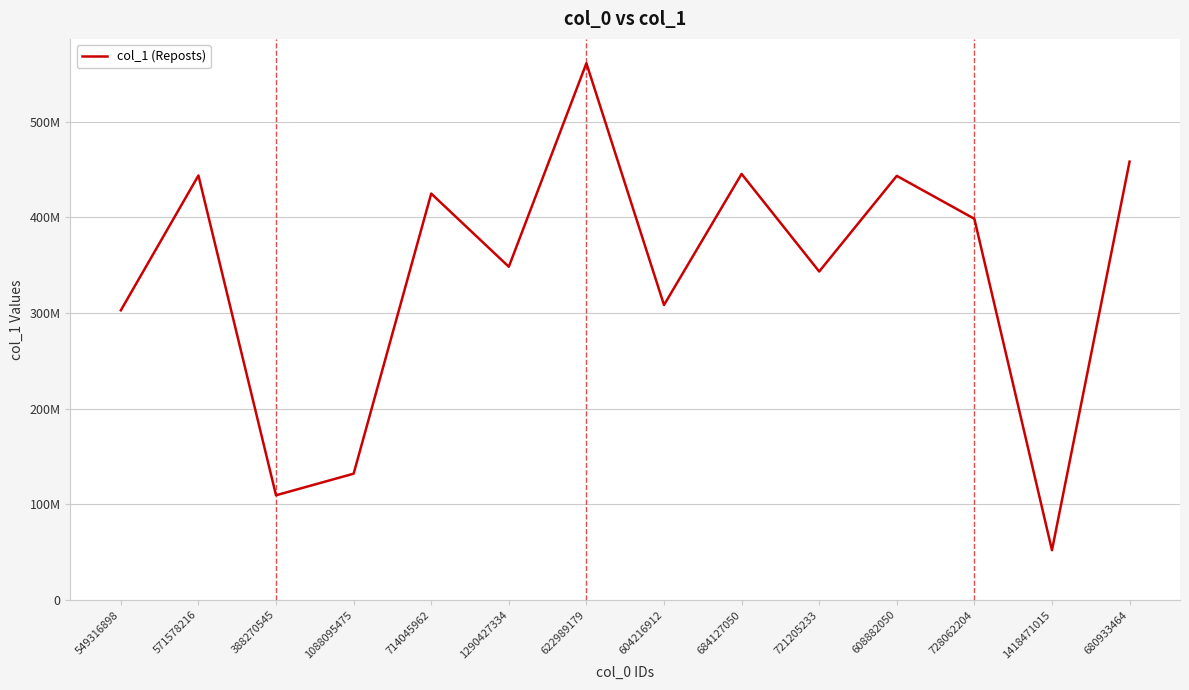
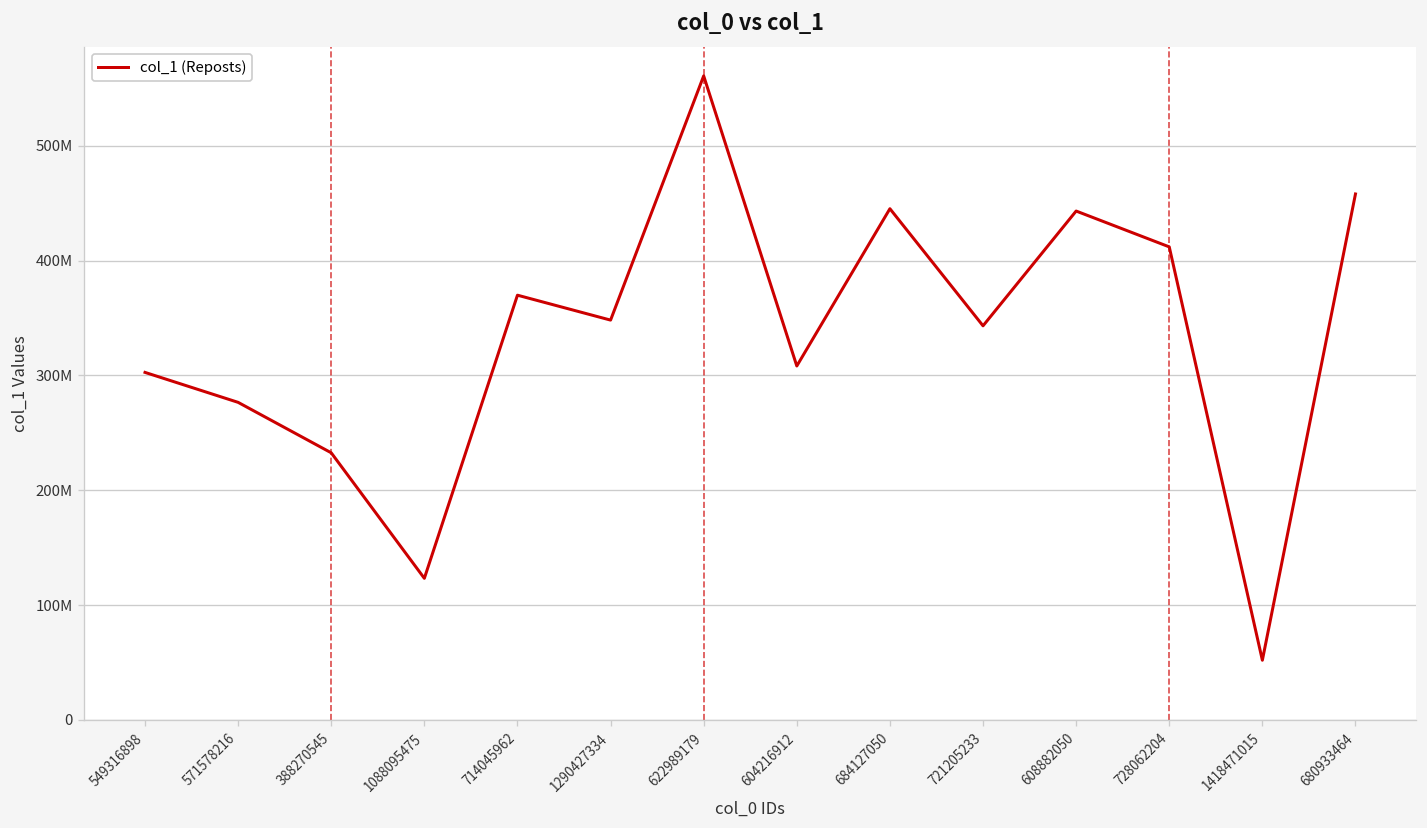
571578216: 440000000 -> 280000000
388270545: 110000000 -> 230000000
1088095475: 130000000 -> 120000000
714045962: 420000000 -> 370000000
728062204: 400000000 -> 410000000
